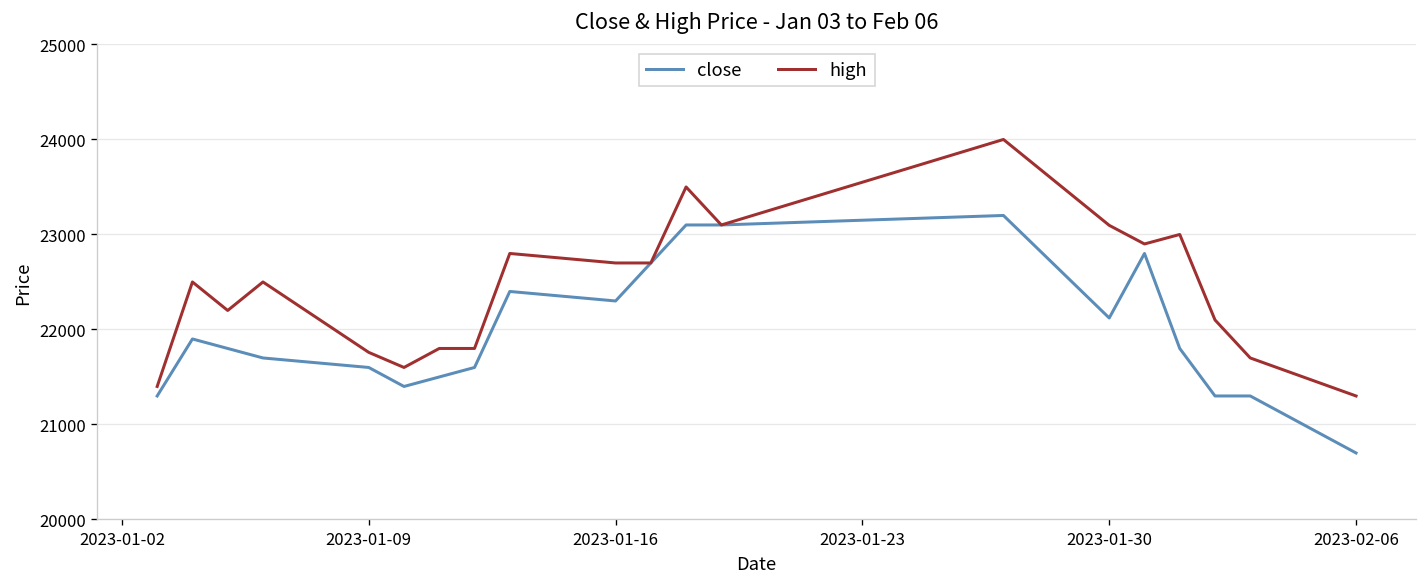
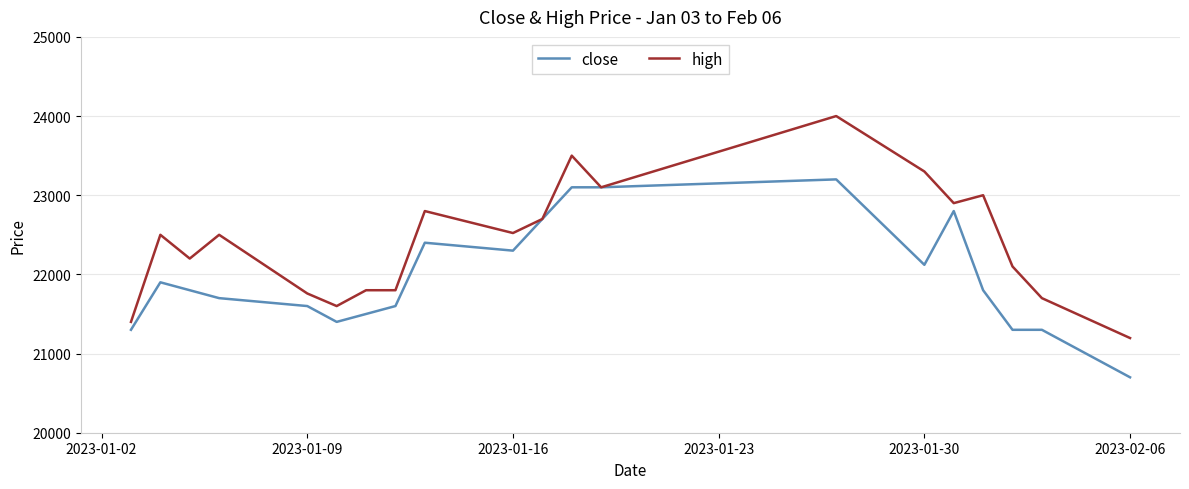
high, 2023-01-16: 22700 -> 22500
high, 2023-01-30: 23100 -> 23300
high, 2023-02-06: 21300 -> 21200
